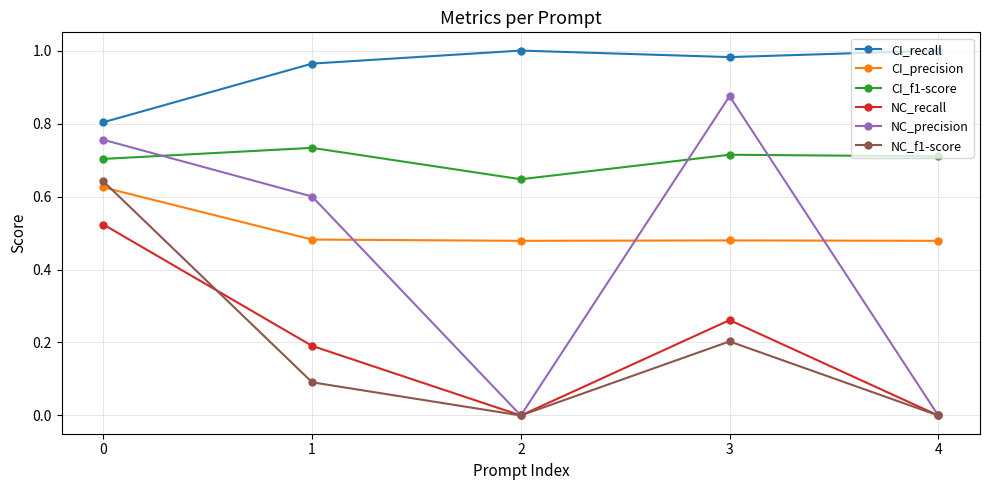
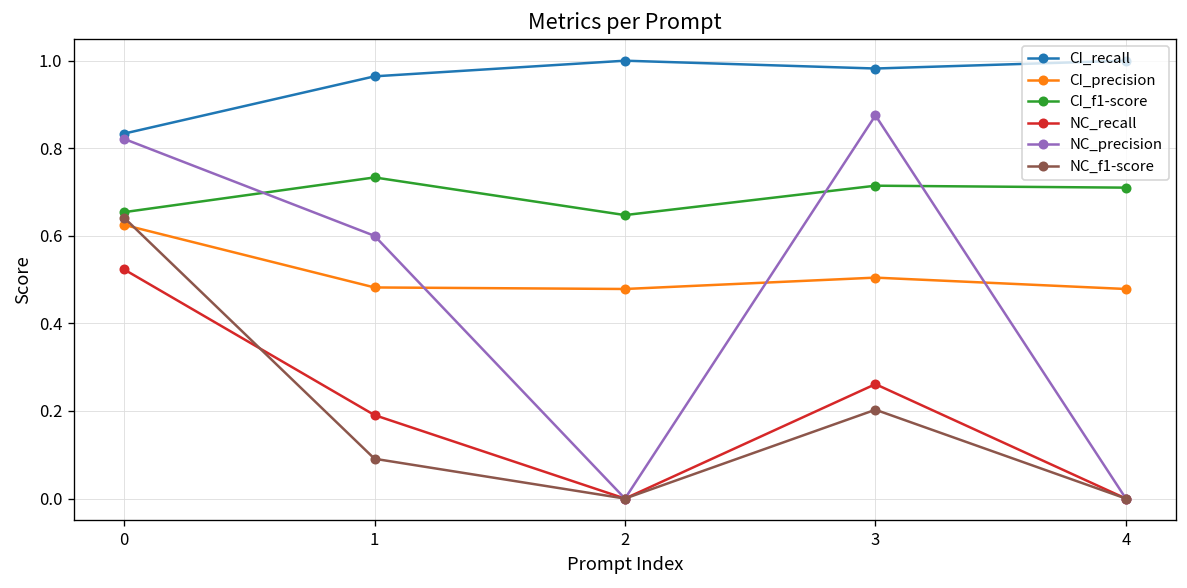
CI_recall, 0: 0.80 -> 0.83
CI_f1-score, 0: 0.70 -> 0.65
NC_precision, 0: 0.76 -> 0.82
CI_precision, 3: 0.48 -> 0.50
